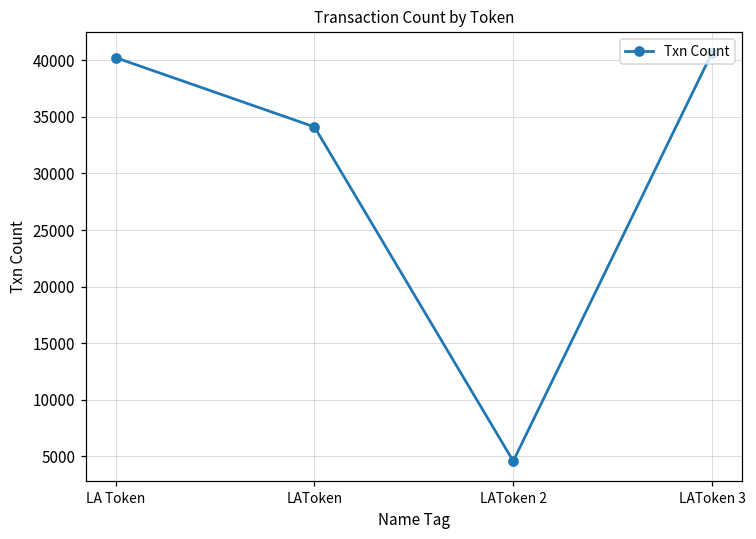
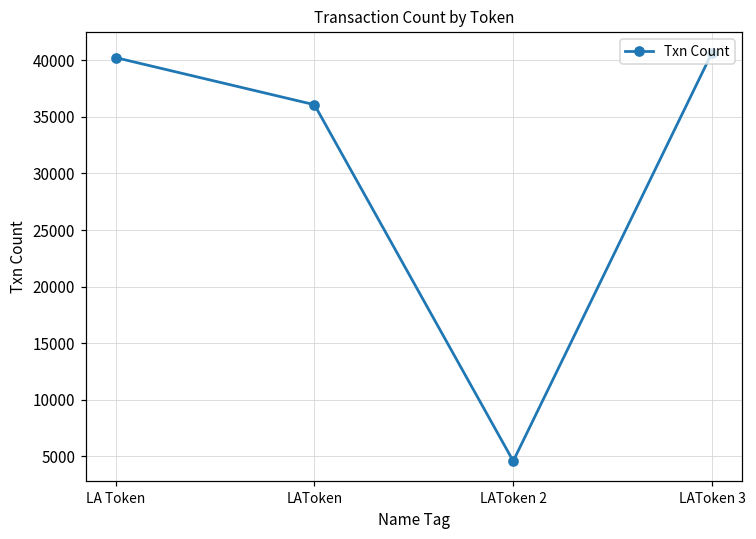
LAToken: 34100 -> 36100
